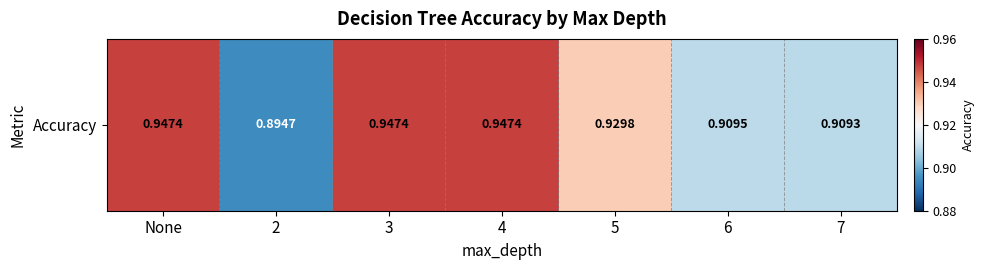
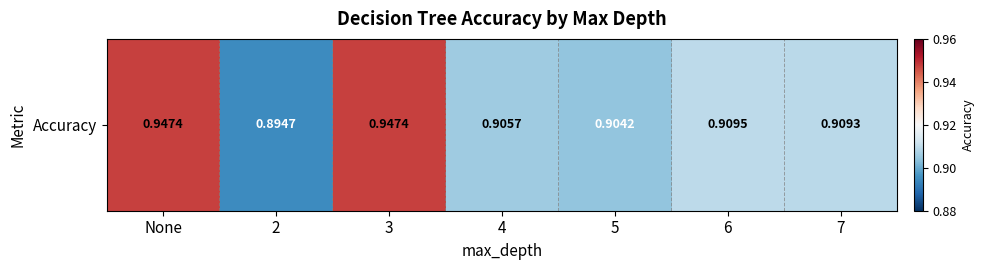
Accuracy, 4: 0.9474 -> 0.9057
Accuracy, 5: 0.9298 -> 0.9042
